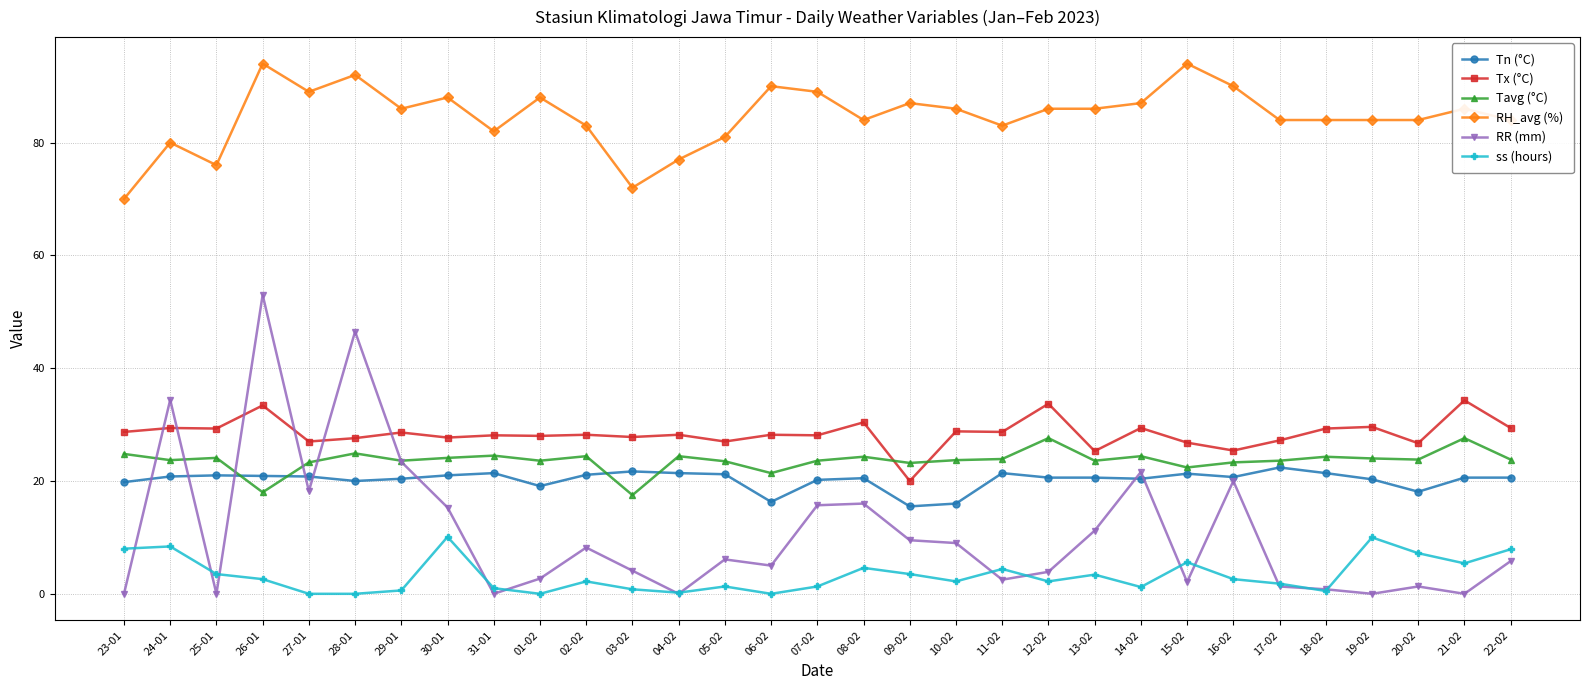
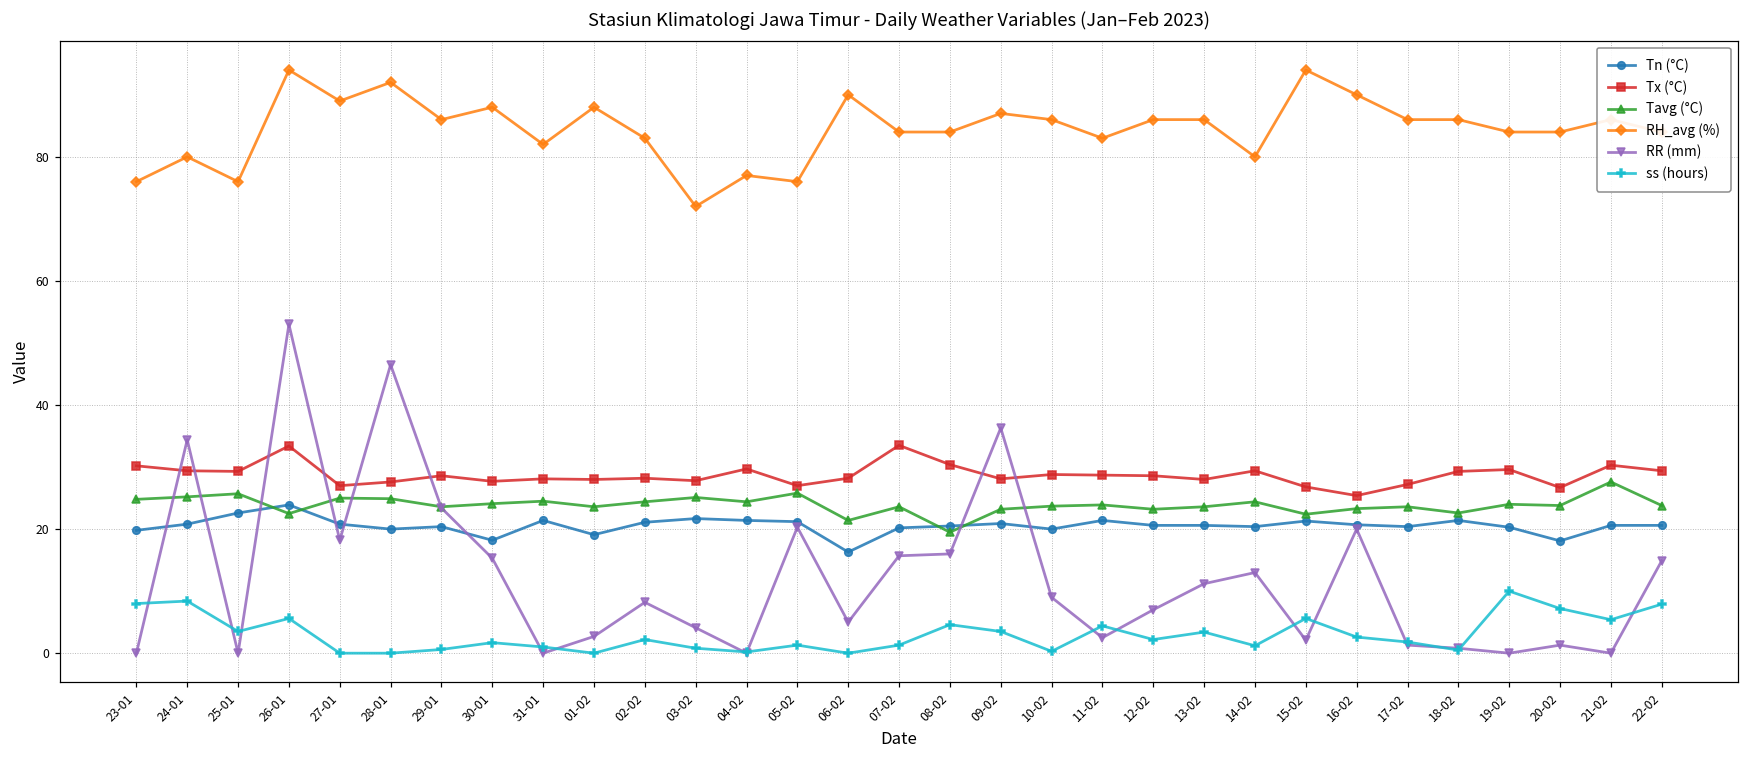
Tx (°C), 23-01: 29 -> 30
RH_avg (%), 23-01: 70 -> 76
Tavg (°C), 24-01: 24 -> 25
Tn (°C), 25-01: 21 -> 23
Tavg (°C), 25-01: 24 -> 26
Tn (°C), 26-01: 21 -> 24
Tavg (°C), 26-01: 18 -> 23
ss (hours), 26-01: 3 -> 6
Tavg (°C), 27-01: 23 -> 25
Tn (°C), 30-01: 21 -> 18
ss (hours), 30-01: 10 -> 2
Tavg (°C), 03-02: 18 -> 25
Tx (°C), 04-02: 28 -> 30
Tavg (°C), 05-02: 24 -> 26
RH_avg (%), 05-02: 81 -> 76
RR (mm), 05-02: 6 -> 20
Tx (°C), 07-02: 28 -> 34
RH_avg (%), 07-02: 89 -> 84
Tavg (°C), 08-02: 24 -> 20
Tn (°C), 09-02: 16 -> 21
Tx (°C), 09-02: 20 -> 28
RR (mm), 09-02: 10 -> 36
Tn (°C), 10-02: 16 -> 20
ss (hours), 10-02: 2 -> 0
Tx (°C), 12-02: 34 -> 29
Tavg (°C), 12-02: 28 -> 23
RR (mm), 12-02: 4 -> 7
Tx (°C), 13-02: 25 -> 28
RH_avg (%), 14-02: 87 -> 80
RR (mm), 14-02: 22 -> 13
Tn (°C), 17-02: 22 -> 20
RH_avg (%), 17-02: 84 -> 86
Tavg (°C), 18-02: 24 -> 23
RH_avg (%), 18-02: 84 -> 86
Tx (°C), 21-02: 34 -> 30
RR (mm), 22-02: 6 -> 15
